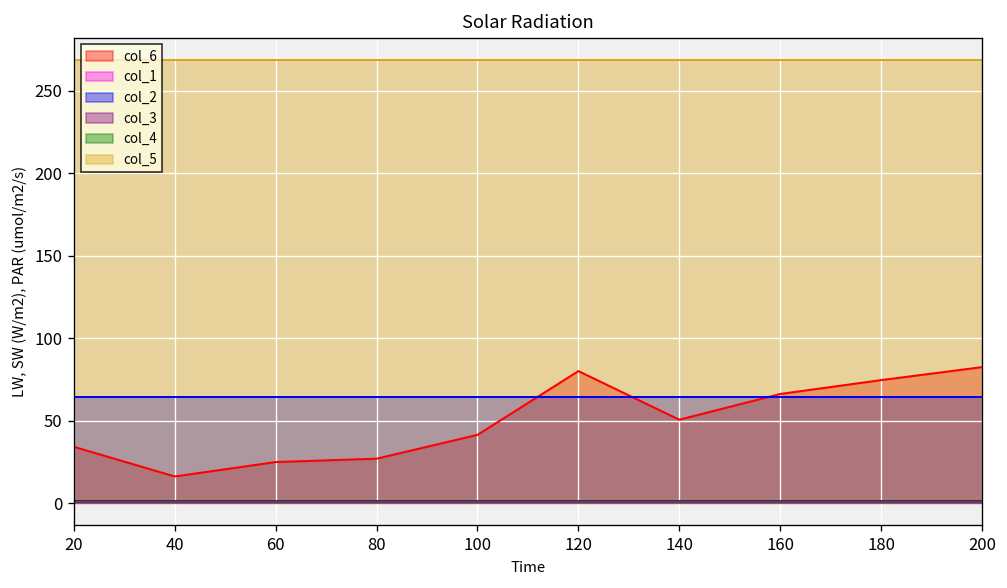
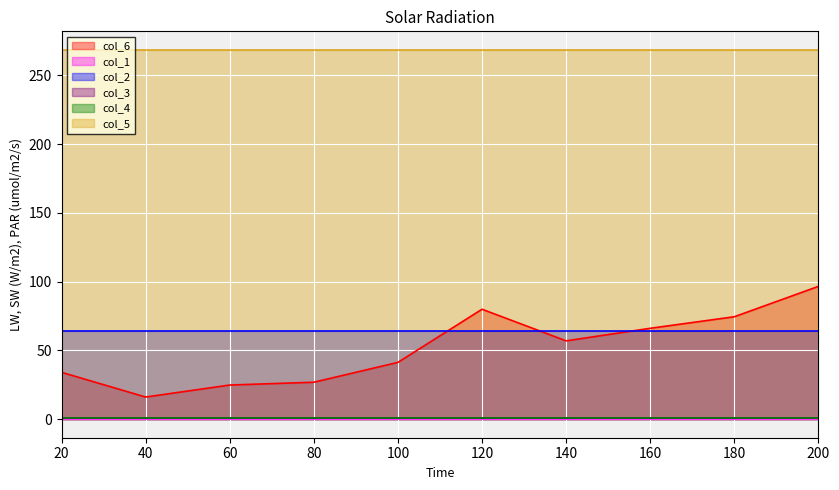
col_6, 140: 51 -> 57
col_6, 200: 82 -> 97
